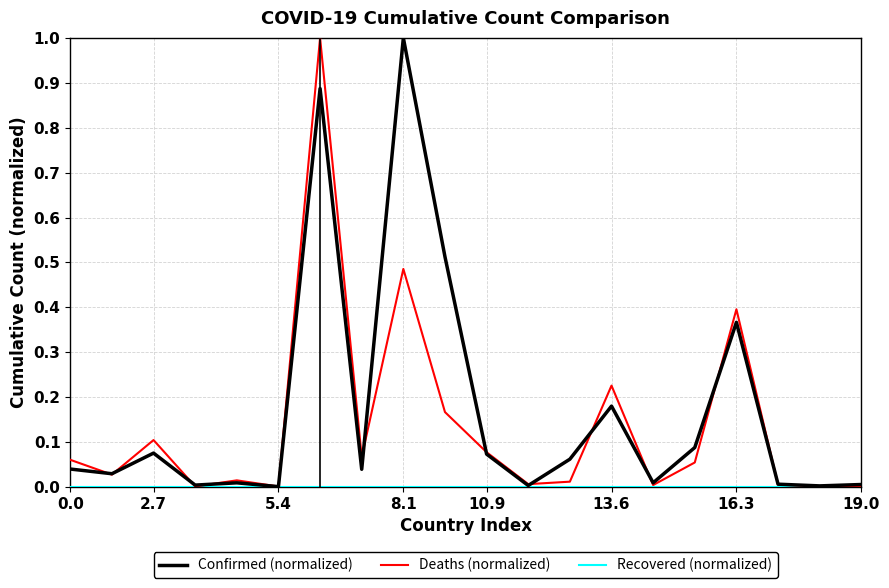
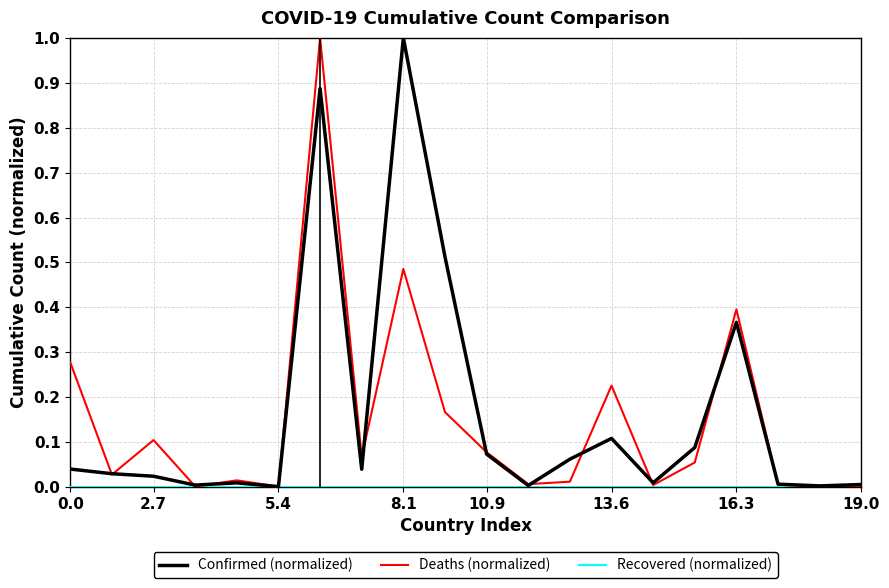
Deaths (normalized), 0.0: 0.06 -> 0.28
Confirmed (normalized), 2.7: 0.08 -> 0.02
Confirmed (normalized), 13.6: 0.18 -> 0.11
